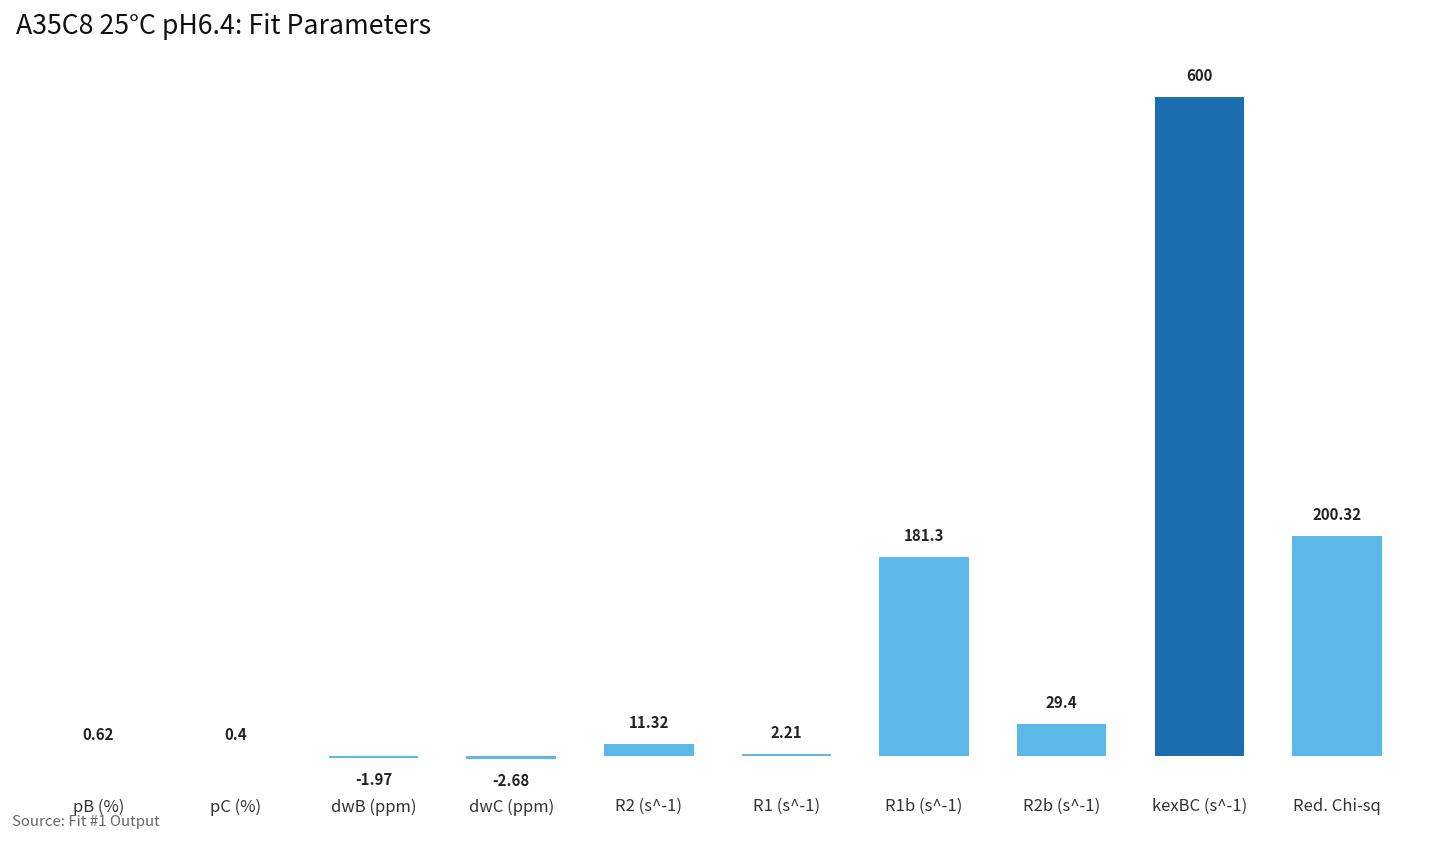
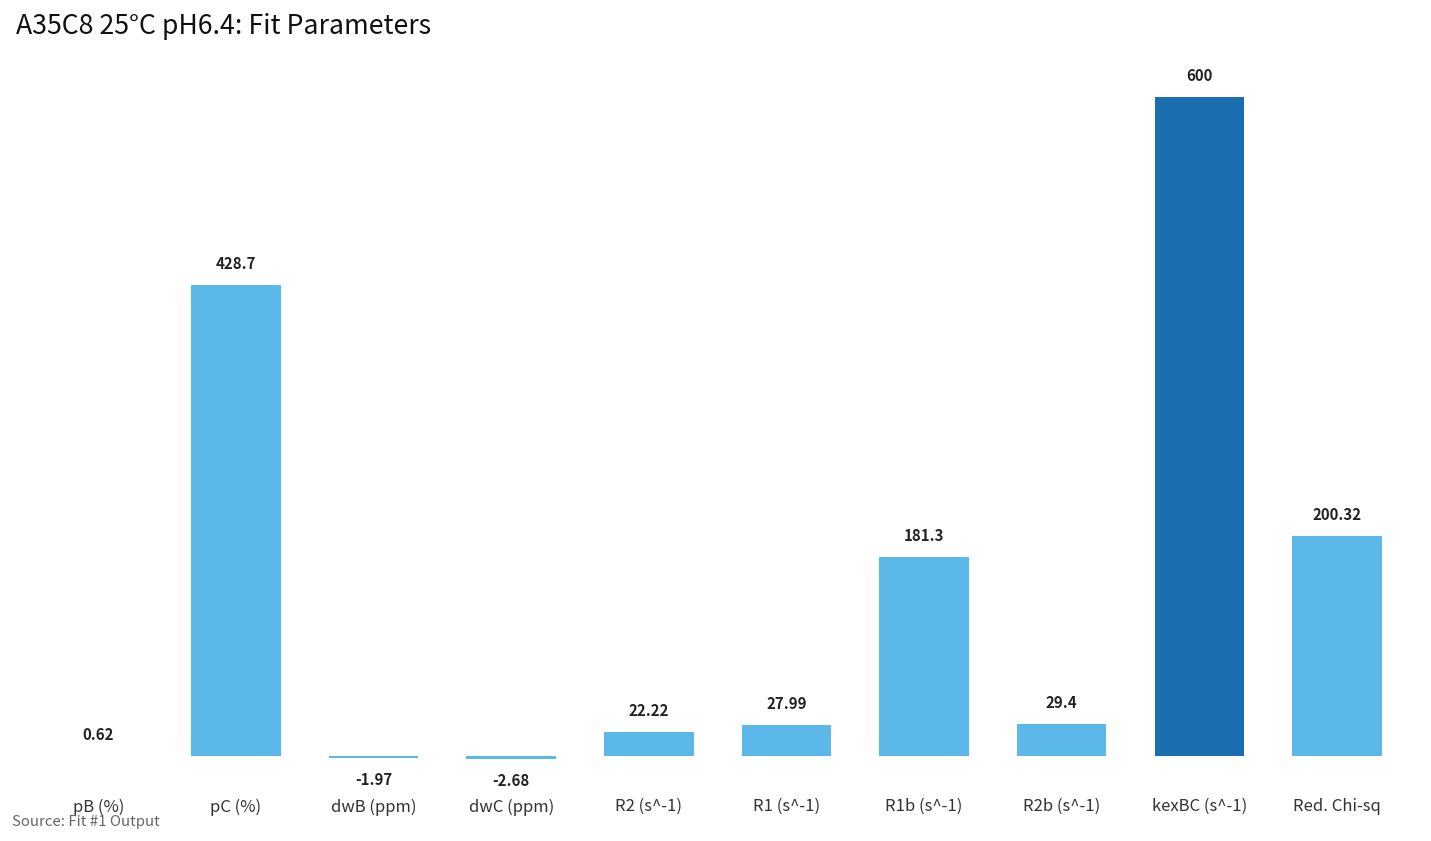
pC (%): 0.4 -> 428.7
R2 (s^-1): 11.32 -> 22.22
R1 (s^-1): 2.21 -> 27.99
